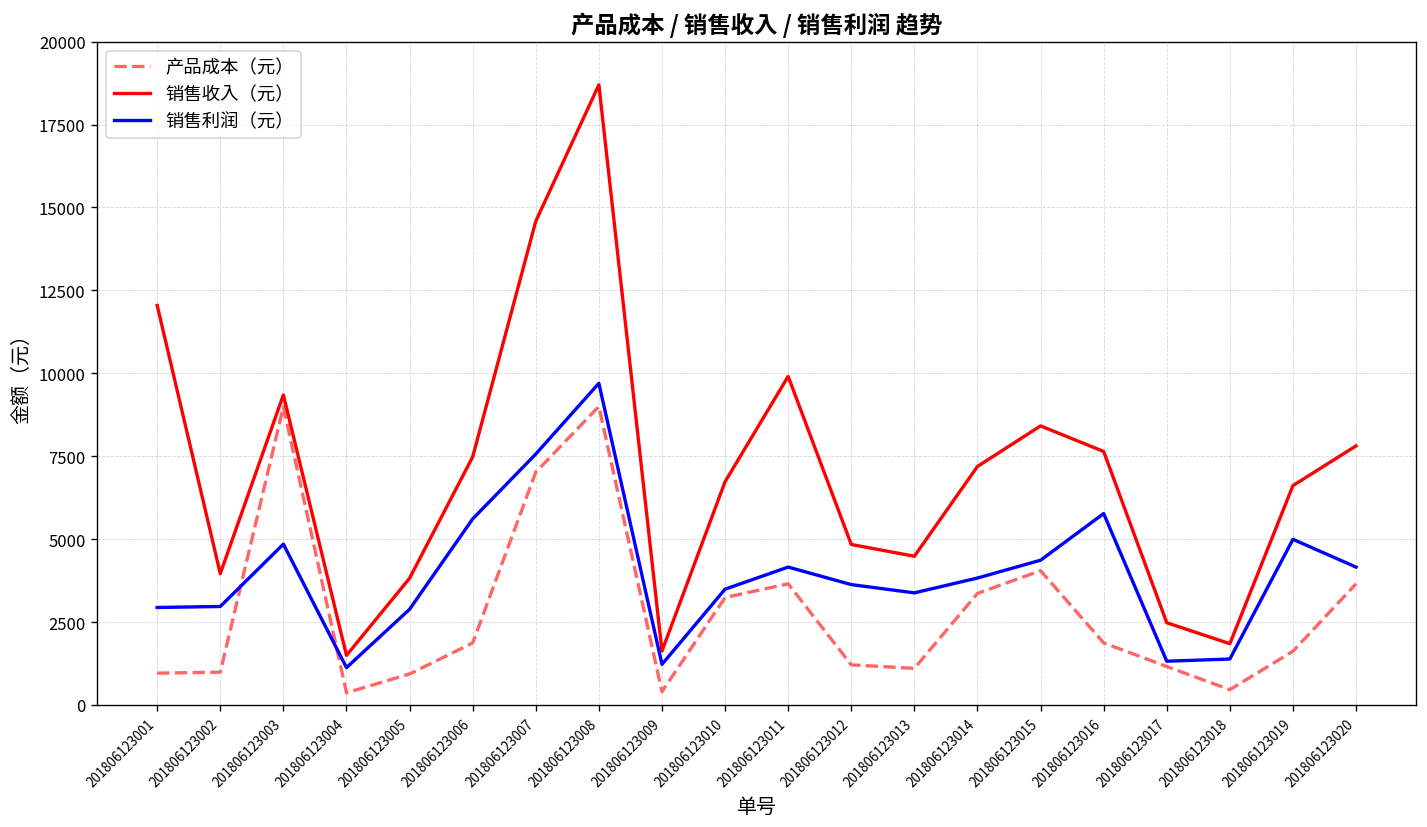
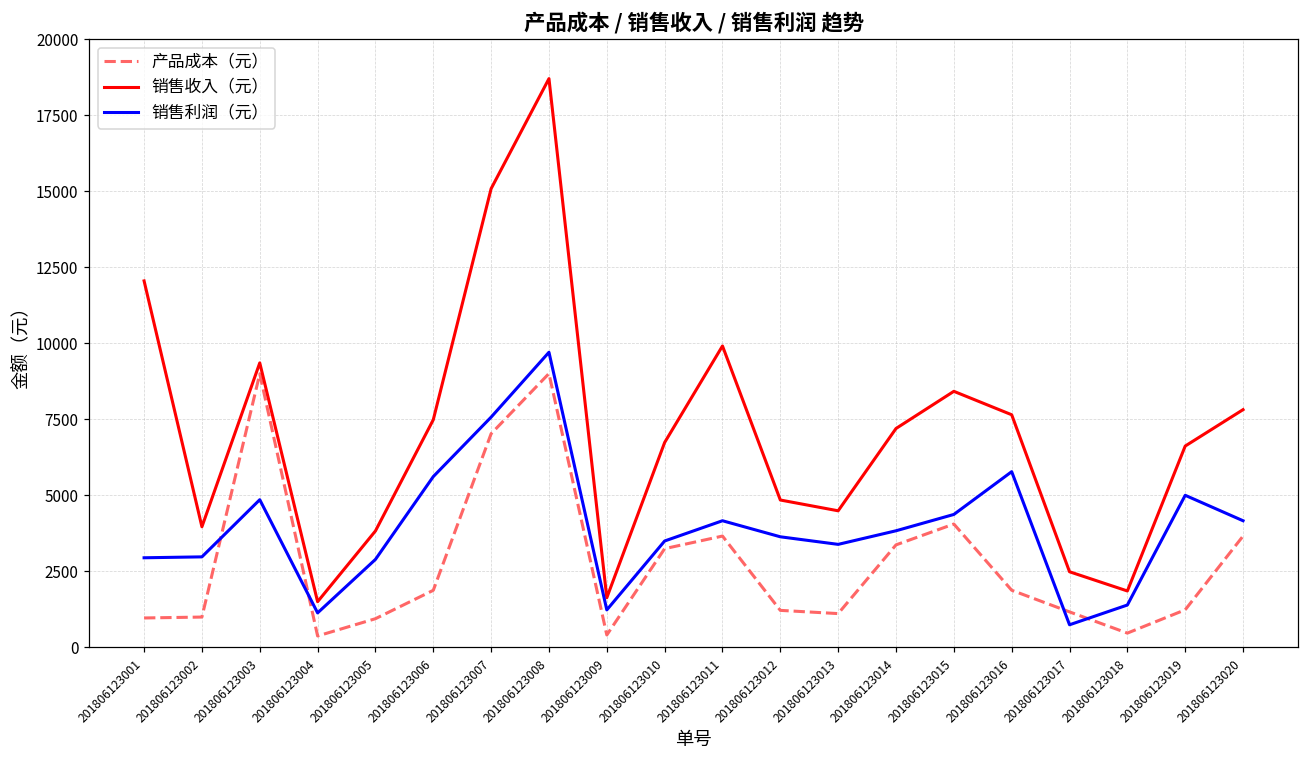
销售收入（元）, 201806123007: 14600 -> 15100
销售利润（元）, 201806123017: 1300 -> 700
产品成本（元）, 201806123019: 1600 -> 1200
